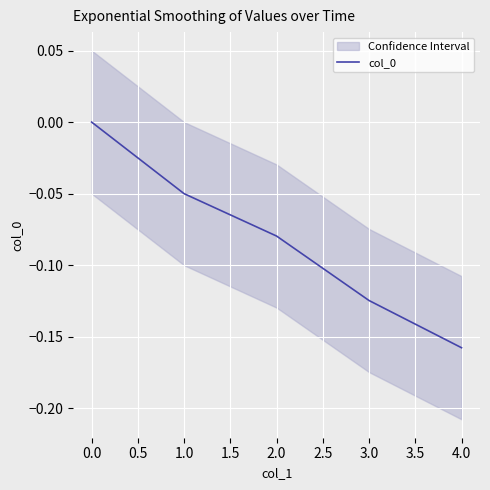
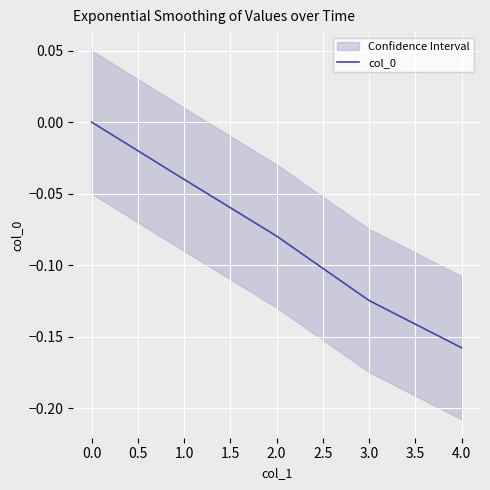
col_0, 1.0: -0.05 -> -0.04
